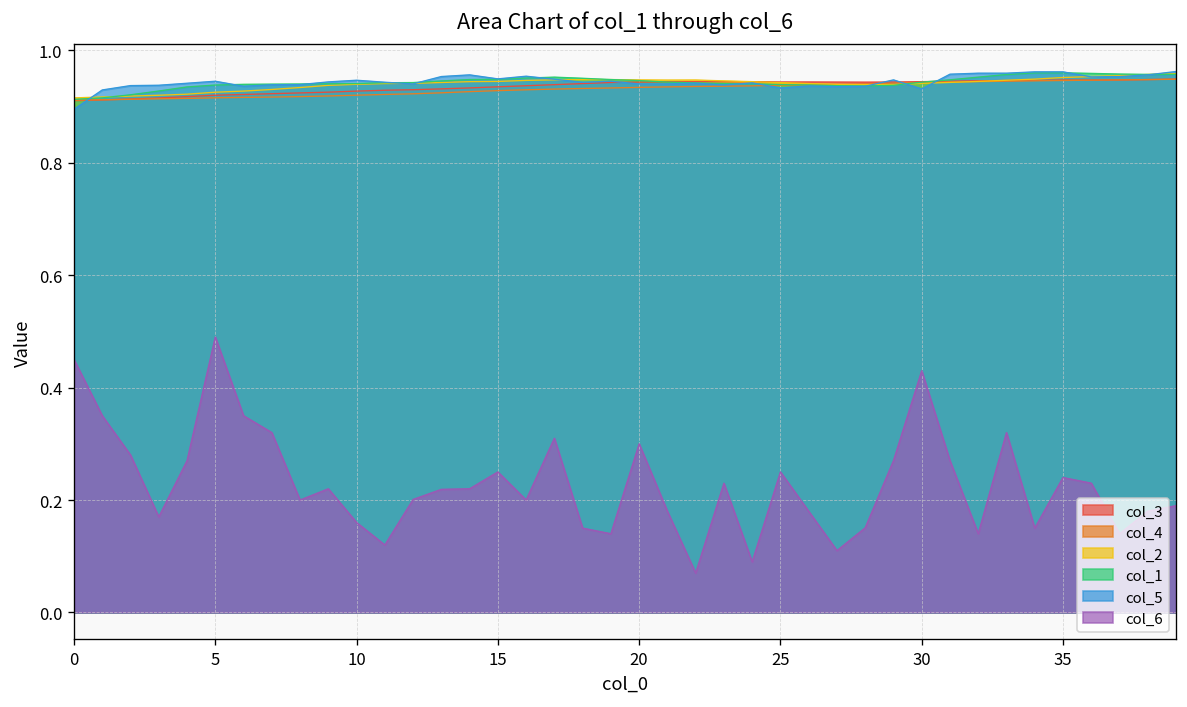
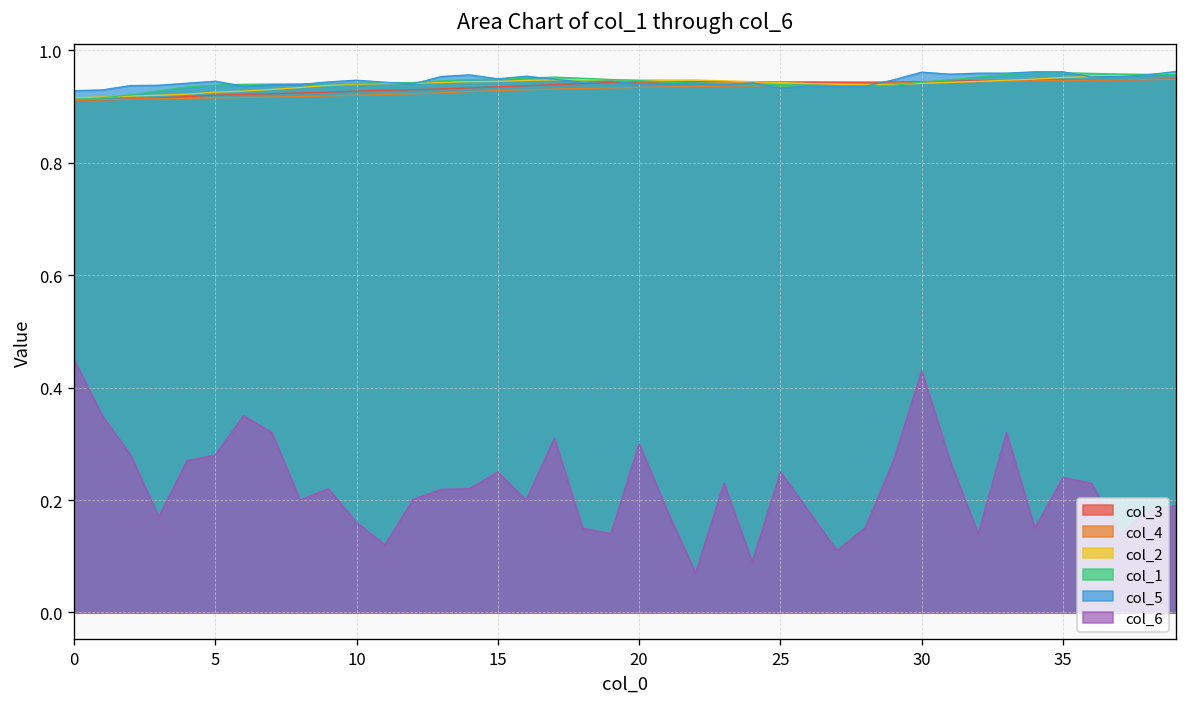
col_5, 0: 0.90 -> 0.93
col_6, 5: 0.49 -> 0.28
col_5, 30: 0.93 -> 0.96
